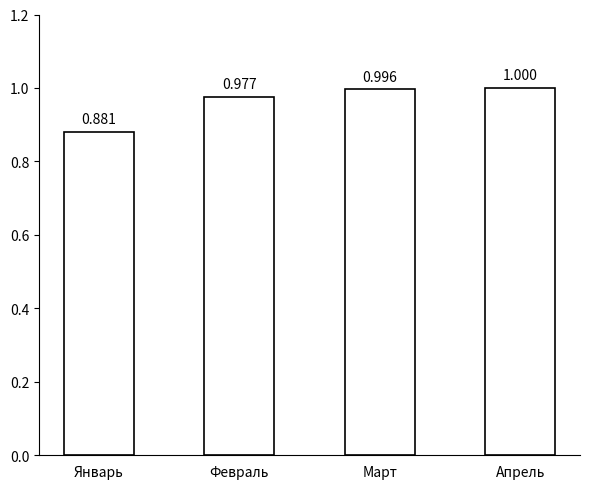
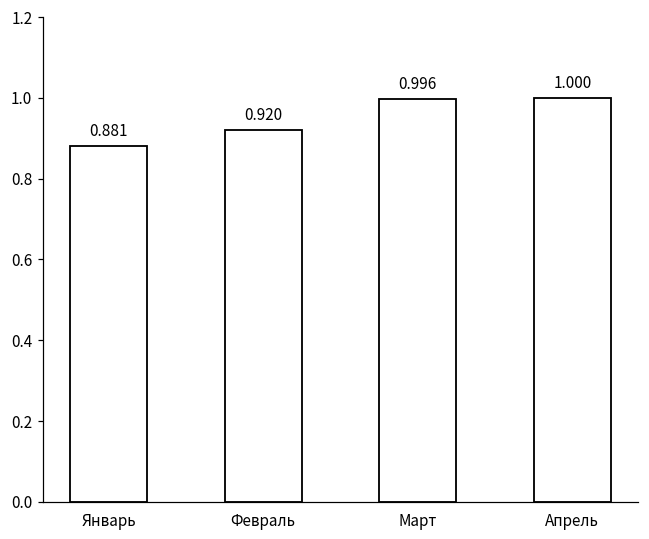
Февраль: 0.977 -> 0.920
